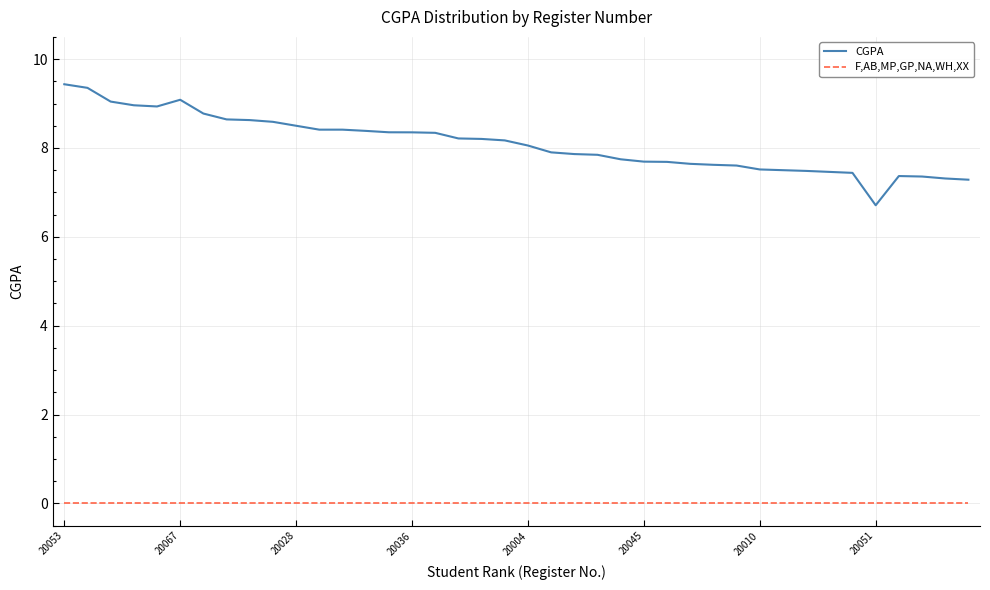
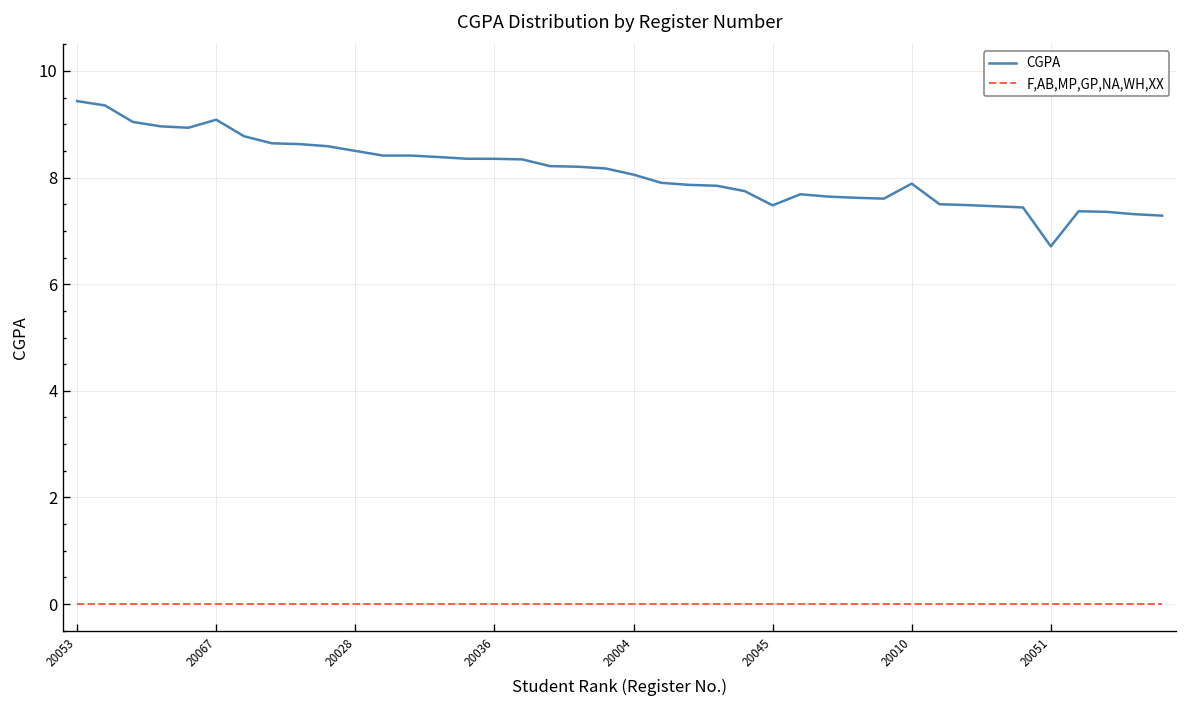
CGPA, 20045: 7.7 -> 7.5
CGPA, 20010: 7.5 -> 7.9
